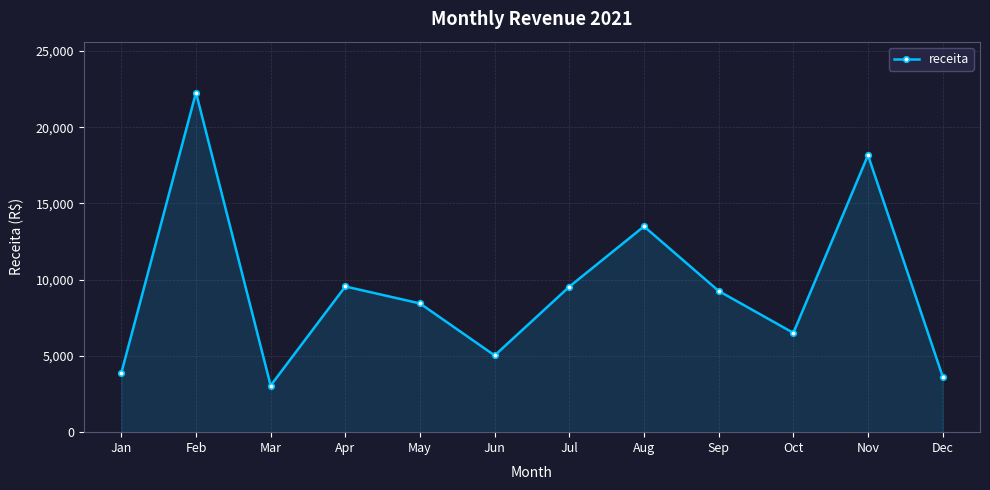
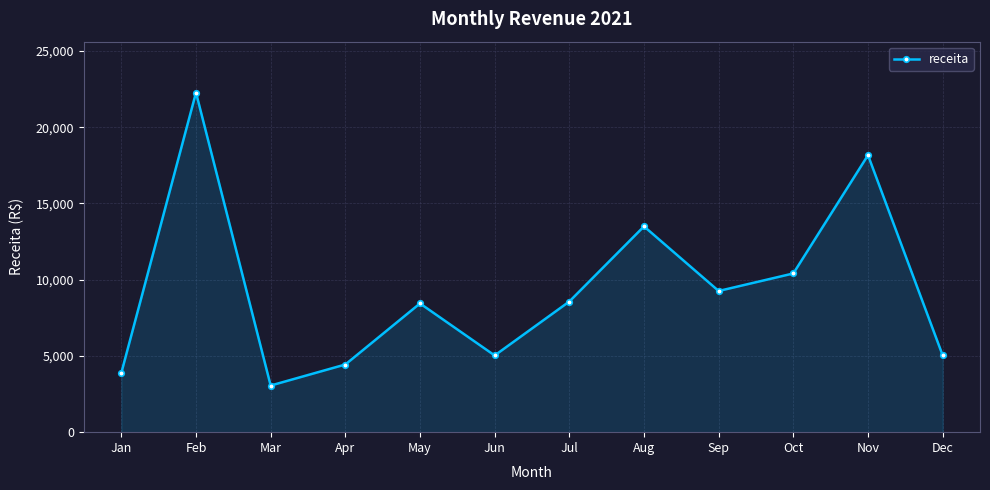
Apr: 9,600 -> 4,400
Jul: 9,500 -> 8,600
Oct: 6,500 -> 10,400
Dec: 3,600 -> 5,000
